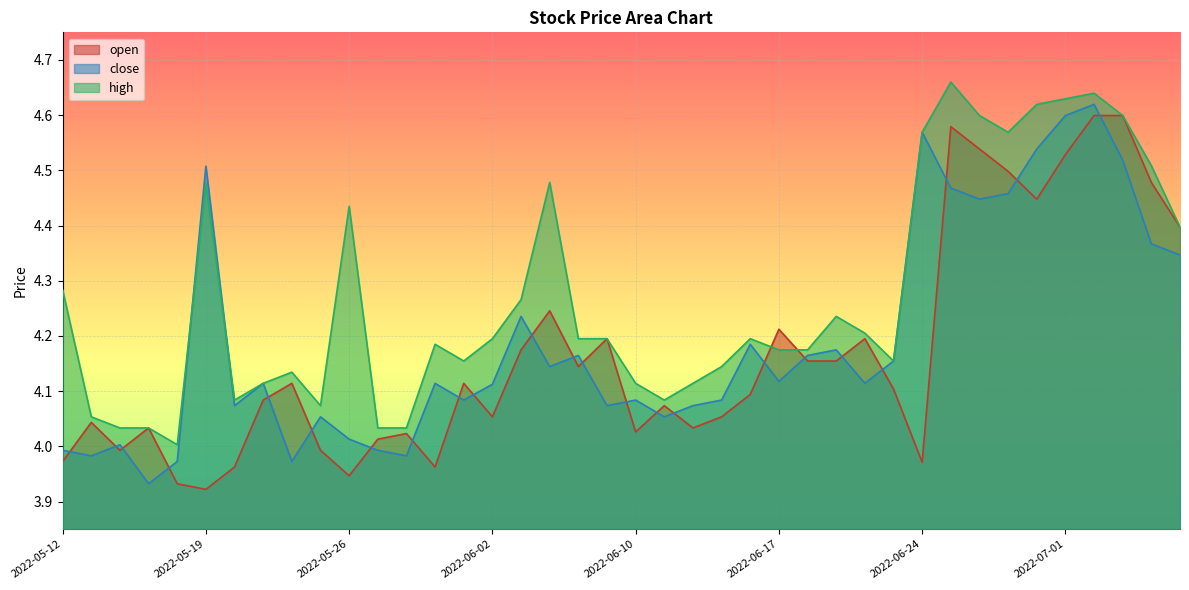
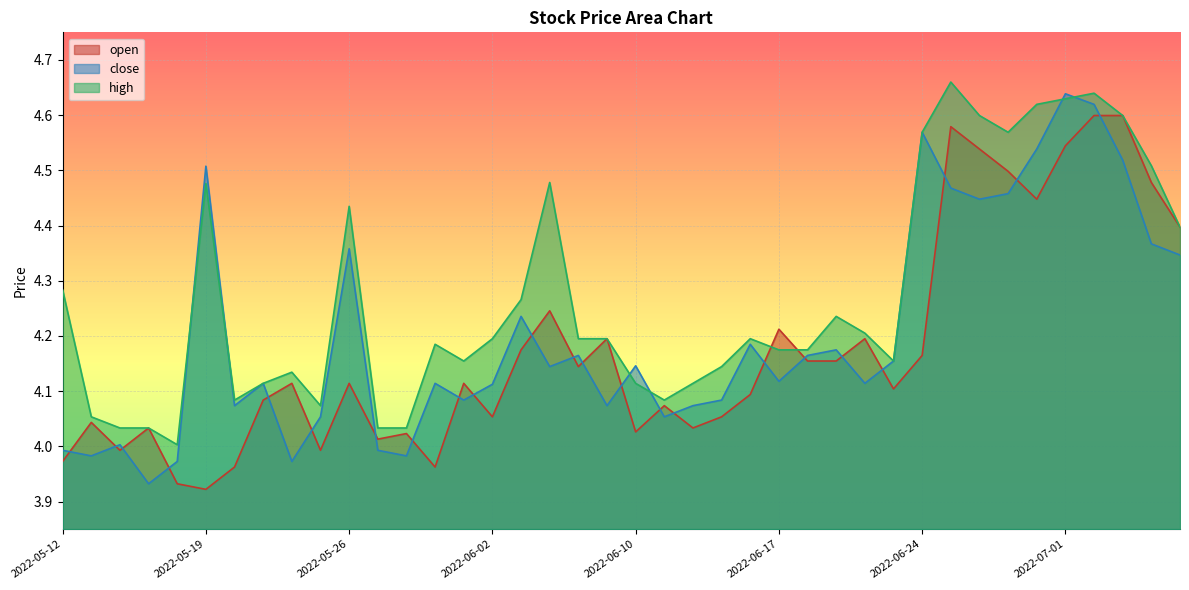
open, 2022-05-26: 3.95 -> 4.11
close, 2022-05-26: 4.01 -> 4.36
close, 2022-06-10: 4.08 -> 4.15
open, 2022-06-24: 3.97 -> 4.16
open, 2022-07-01: 4.53 -> 4.54
close, 2022-07-01: 4.60 -> 4.64
